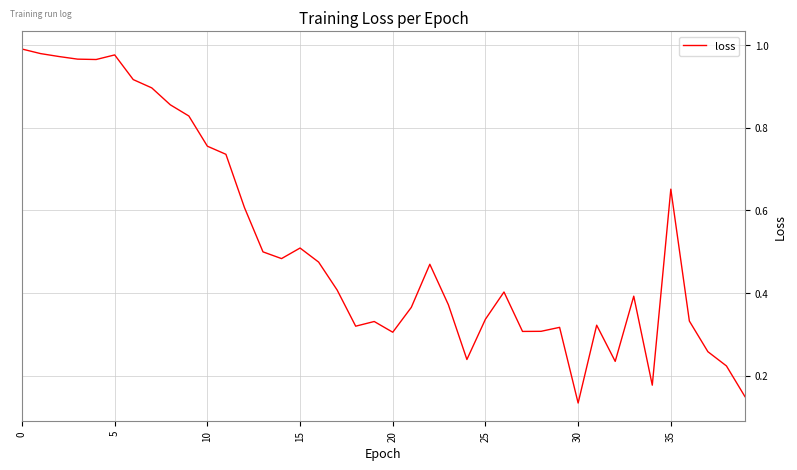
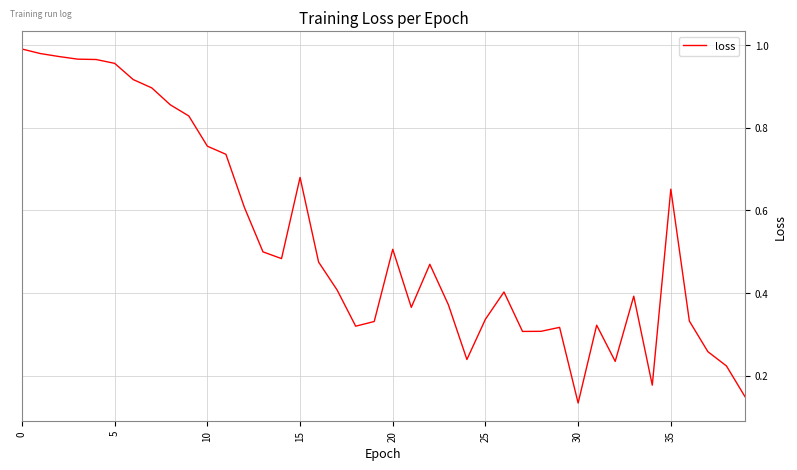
5: 0.98 -> 0.96
15: 0.51 -> 0.68
20: 0.31 -> 0.51
